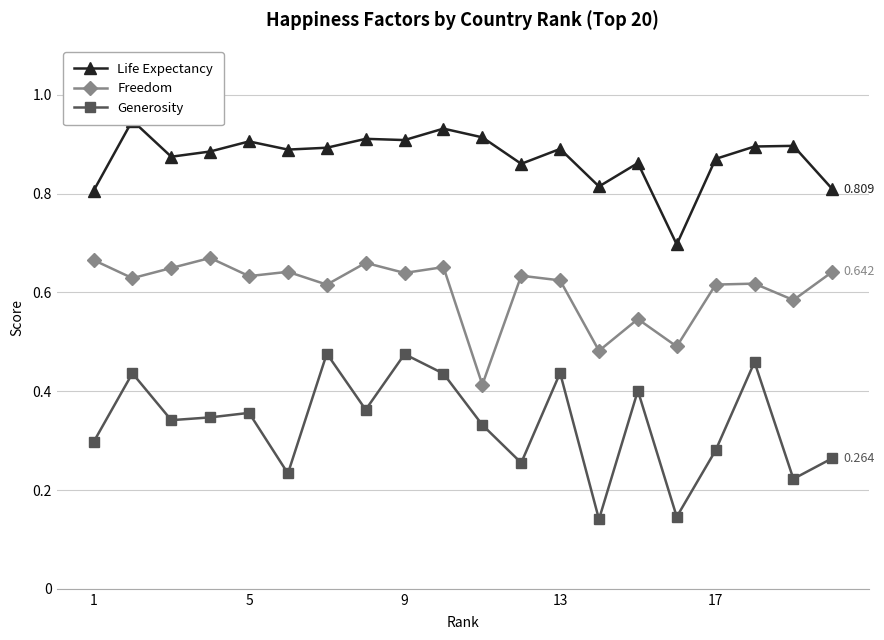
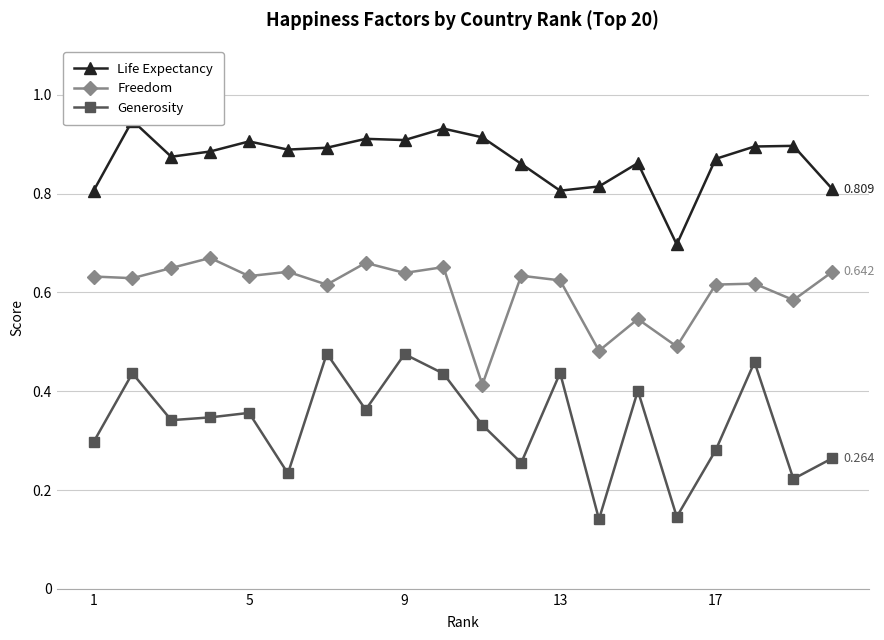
Freedom, 1: 0.67 -> 0.63
Life Expectancy, 13: 0.89 -> 0.81
